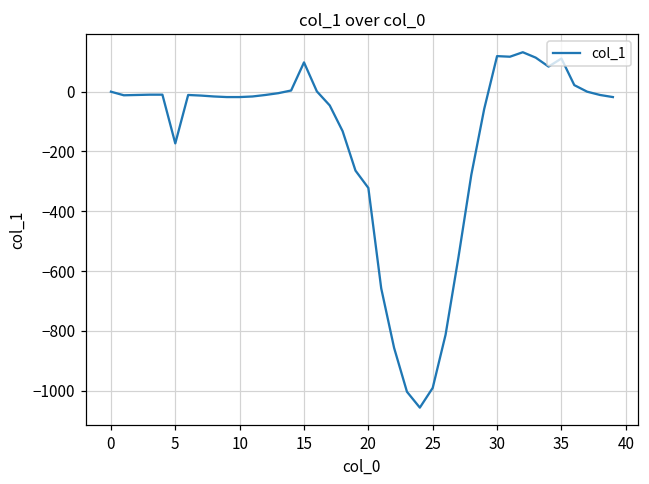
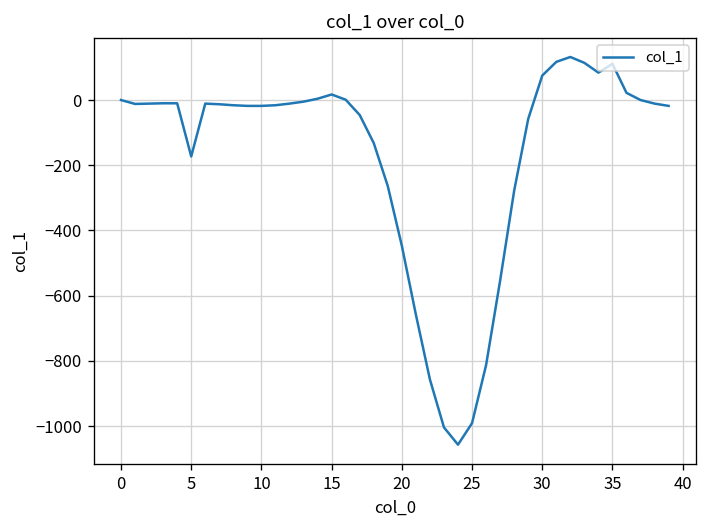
15: 100 -> 20
20: -320 -> -450
30: 120 -> 80
